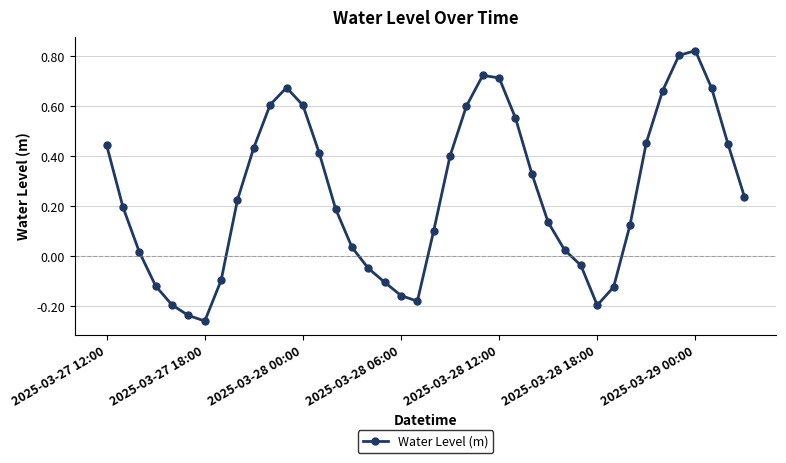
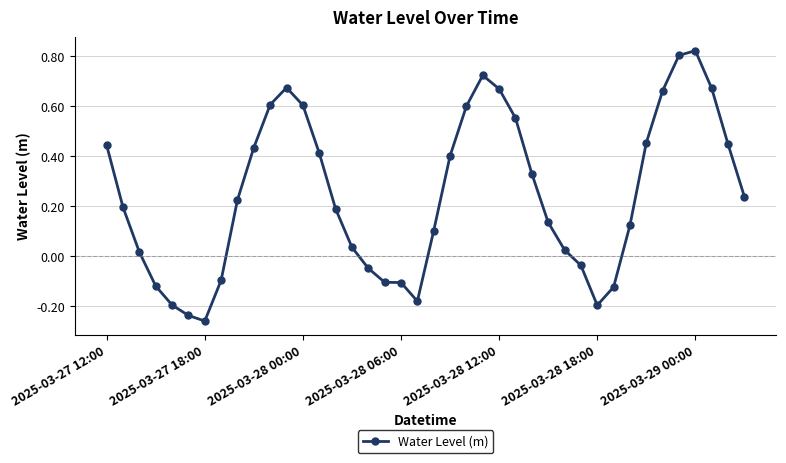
2025-03-28 06:00: -0.16 -> -0.11
2025-03-28 12:00: 0.71 -> 0.67
